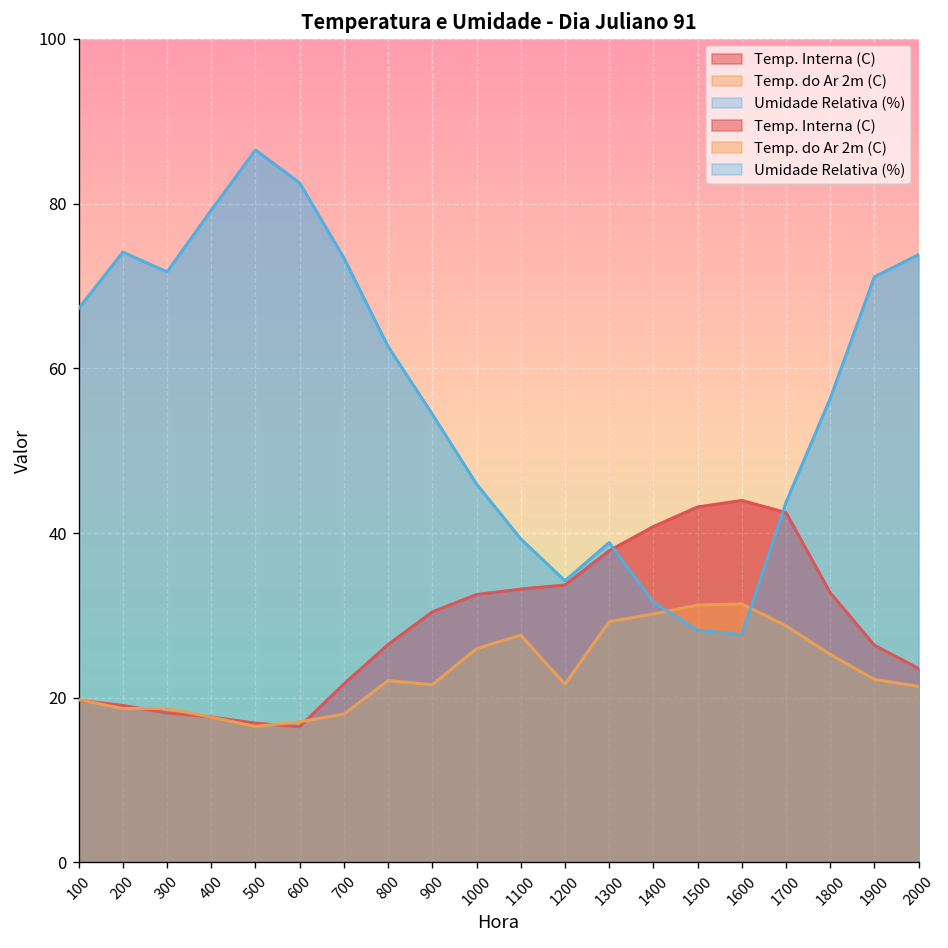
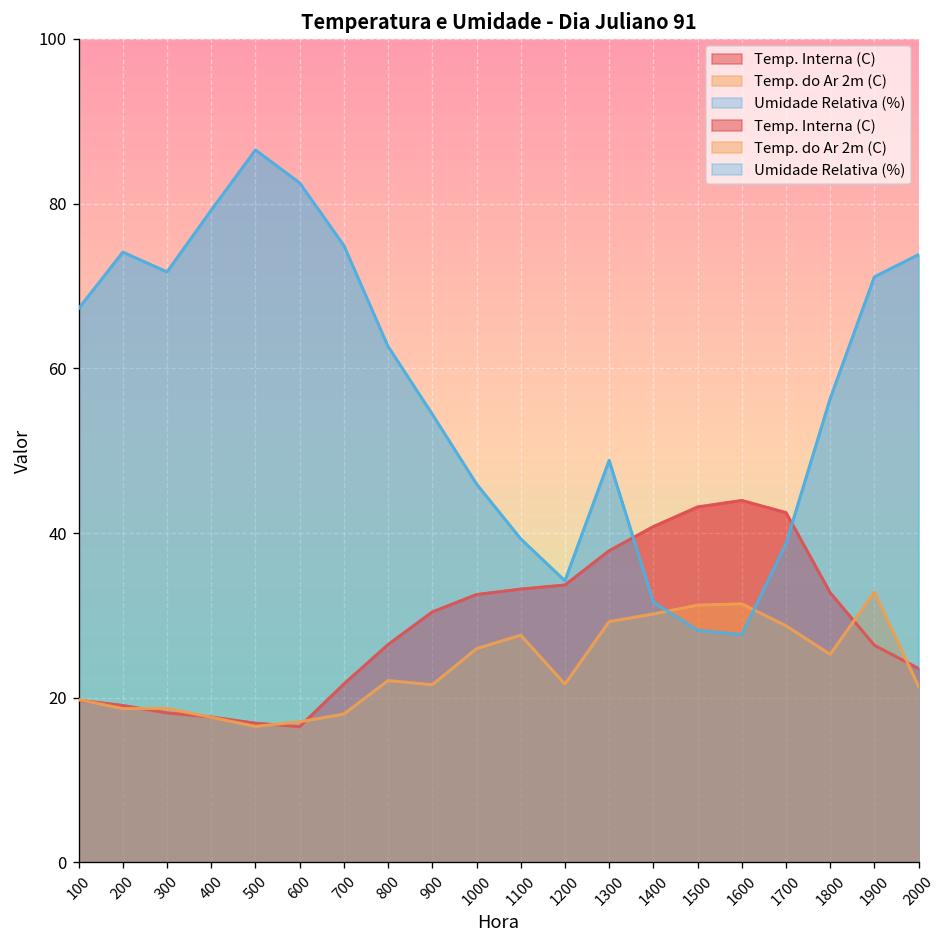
Umidade Relativa (%), 700: 73 -> 75
Umidade Relativa (%), 1300: 39 -> 49
Umidade Relativa (%), 1700: 44 -> 39
Temp. do Ar 2m (C), 1900: 22 -> 33
